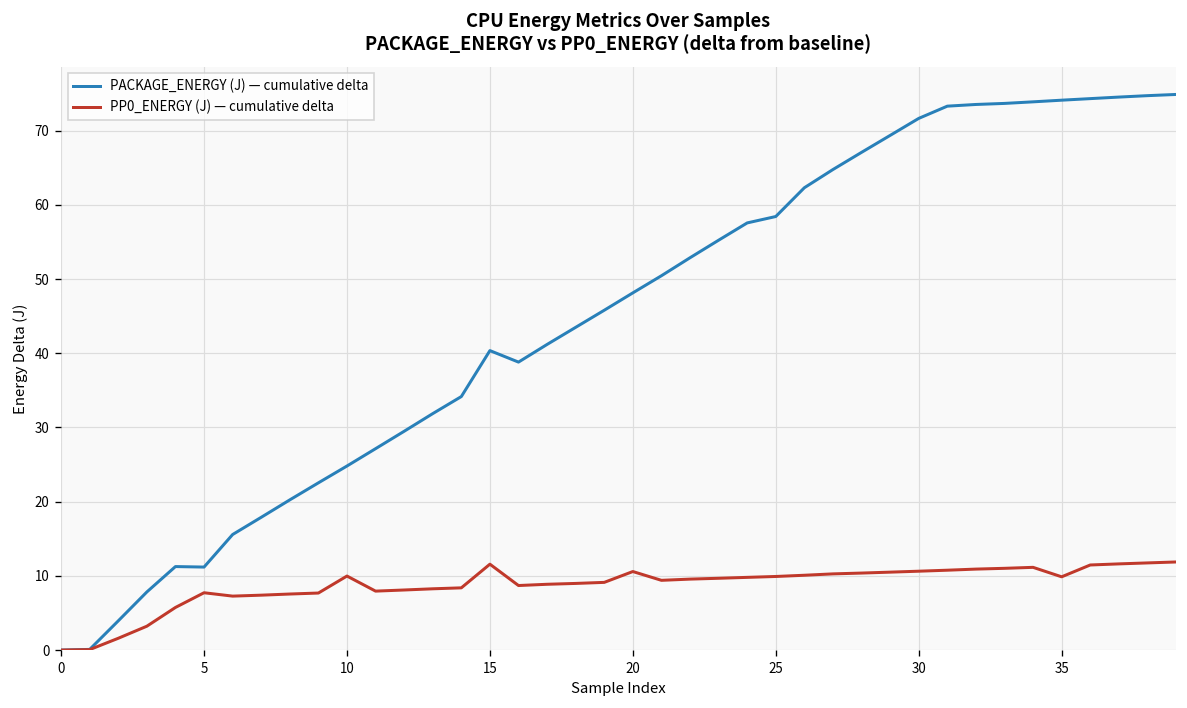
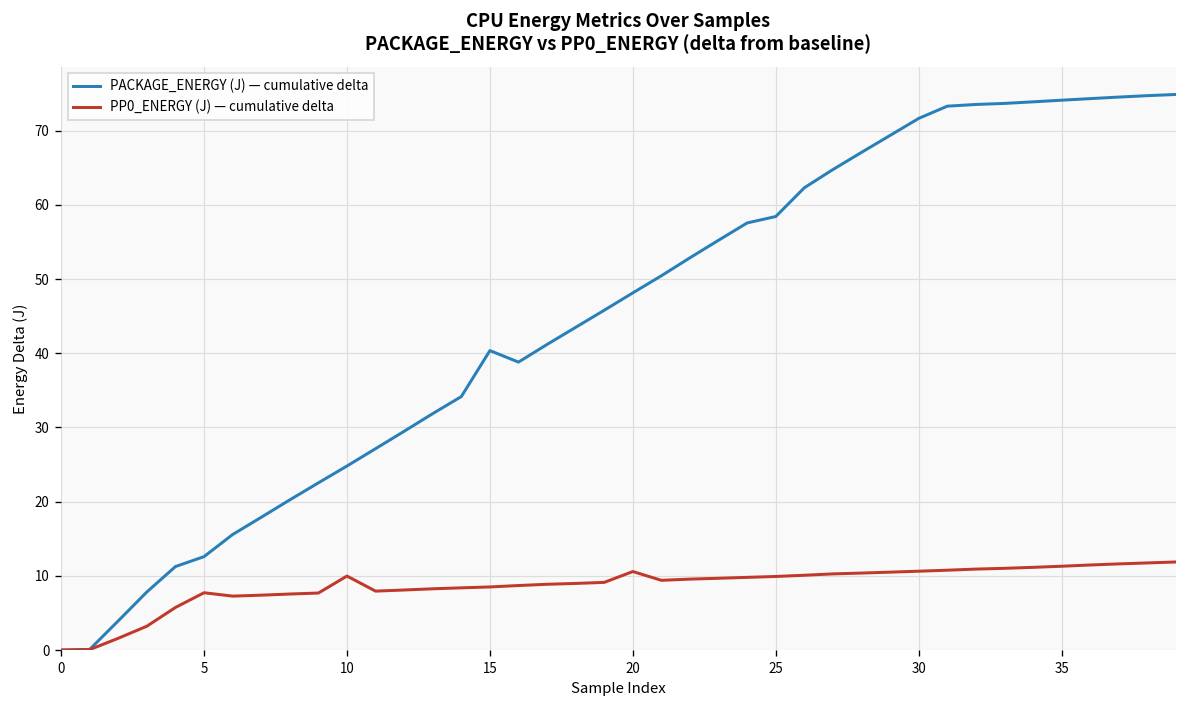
PACKAGE_ENERGY (J) — cumulative delta, 5: 11 -> 13
PP0_ENERGY (J) — cumulative delta, 15: 12 -> 9
PP0_ENERGY (J) — cumulative delta, 35: 10 -> 11
